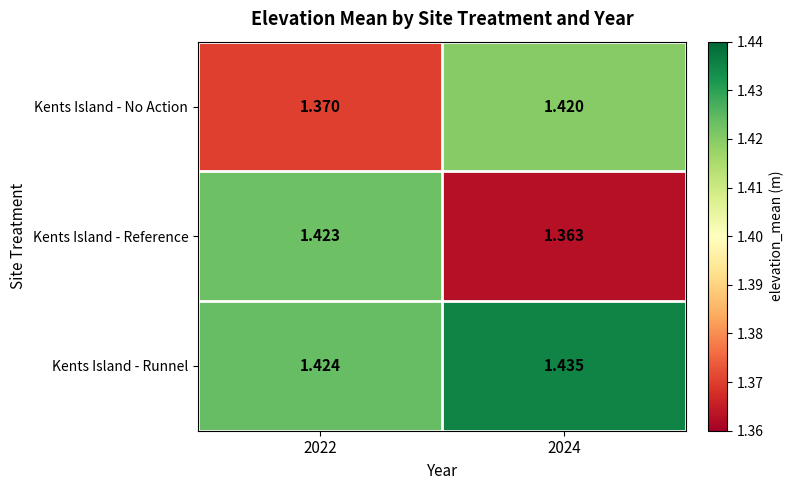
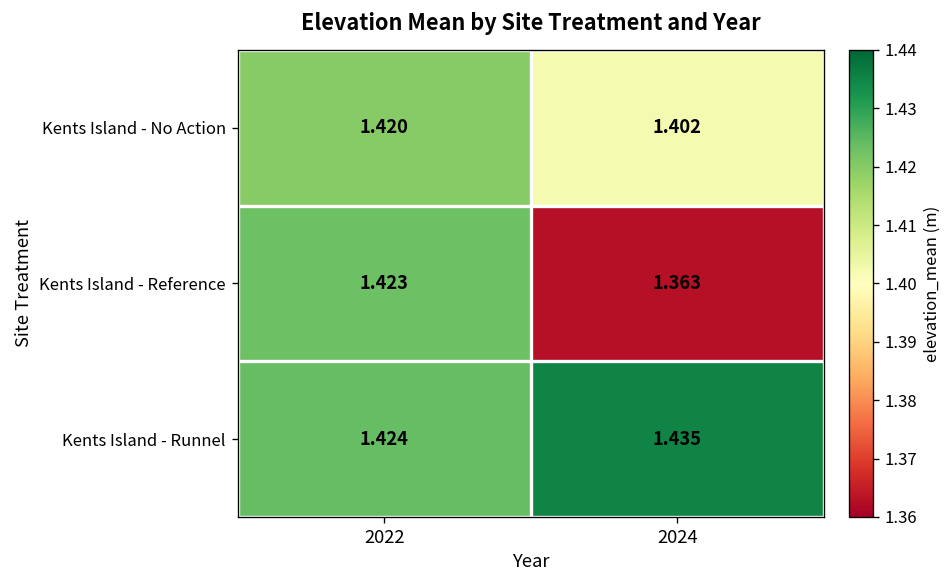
Kents Island - No Action, 2022: 1.370 -> 1.420
Kents Island - No Action, 2024: 1.420 -> 1.402
